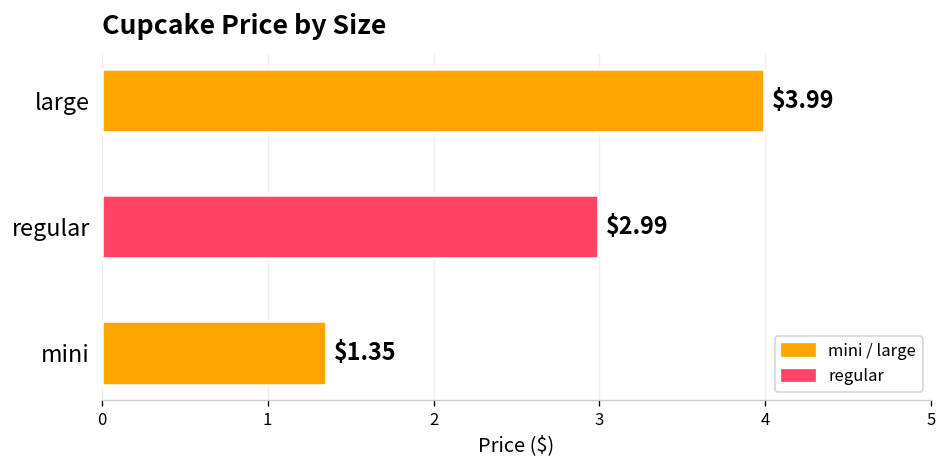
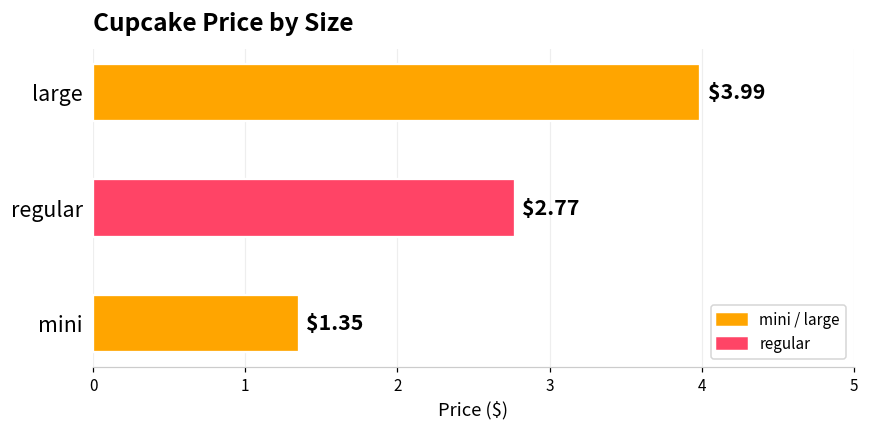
regular: $2.99 -> $2.77
